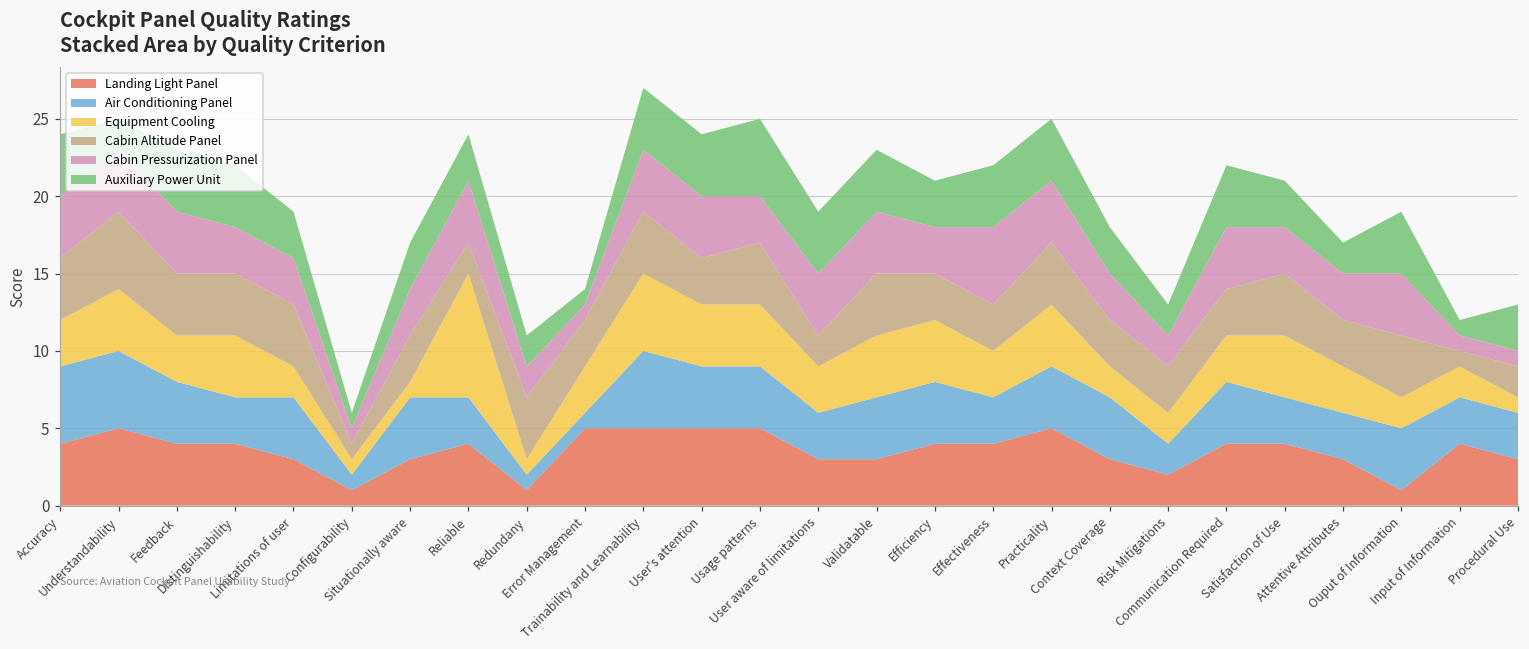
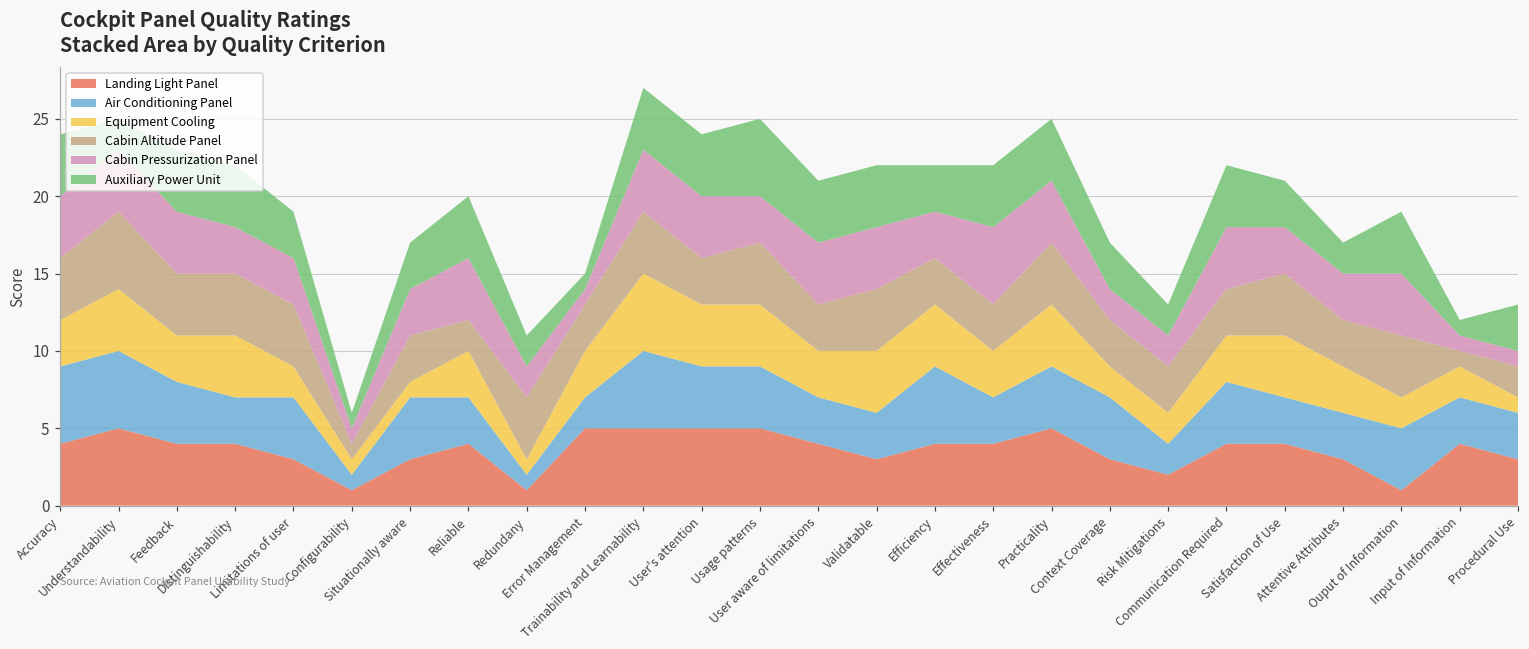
Equipment Cooling, Reliable: 8 -> 3
Auxiliary Power Unit, Reliable: 3 -> 4
Air Conditioning Panel, Error Management: 1 -> 2
Landing Light Panel, User aware of limitations: 3 -> 4
Cabin Altitude Panel, User aware of limitations: 2 -> 3
Air Conditioning Panel, Validatable: 4 -> 3
Air Conditioning Panel, Efficiency: 4 -> 5
Cabin Pressurization Panel, Context Coverage: 3 -> 2
